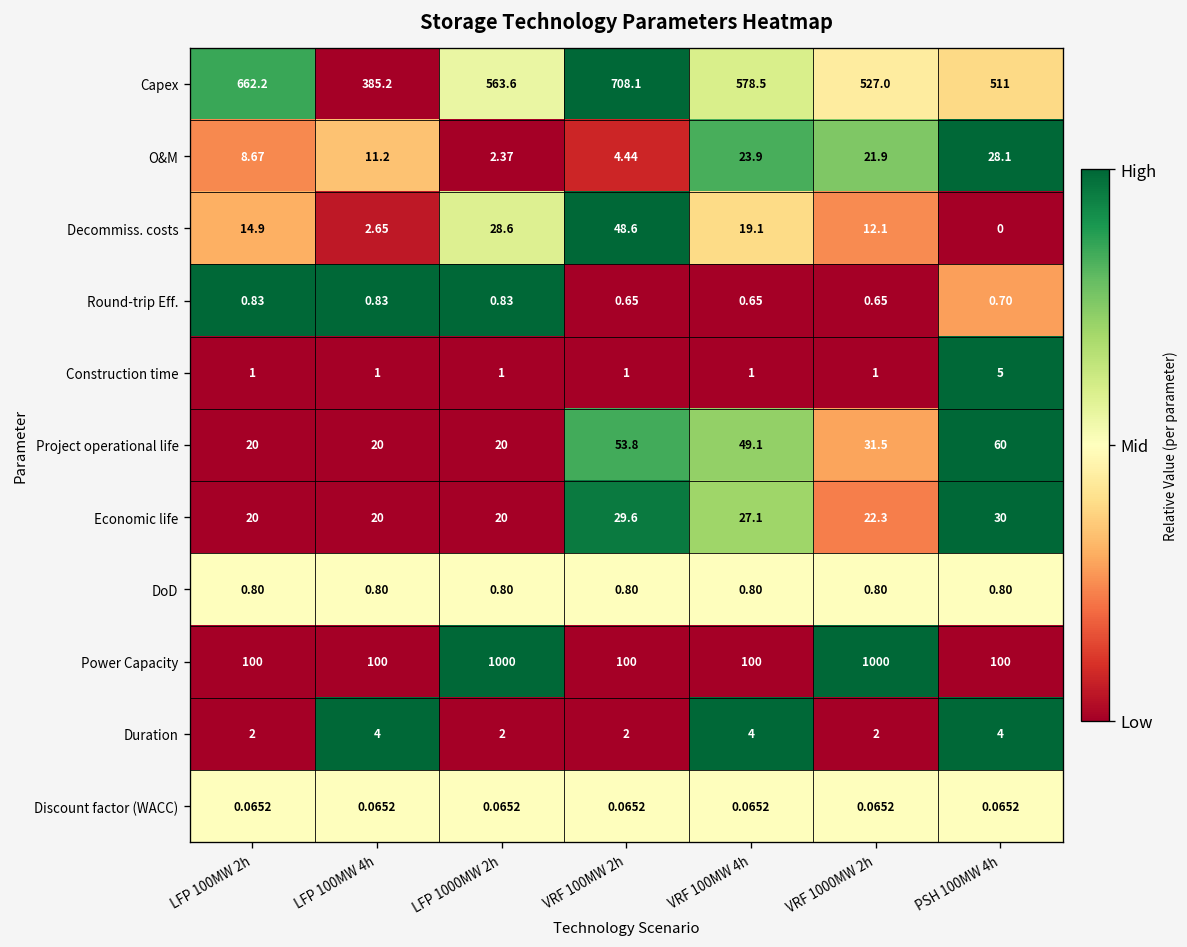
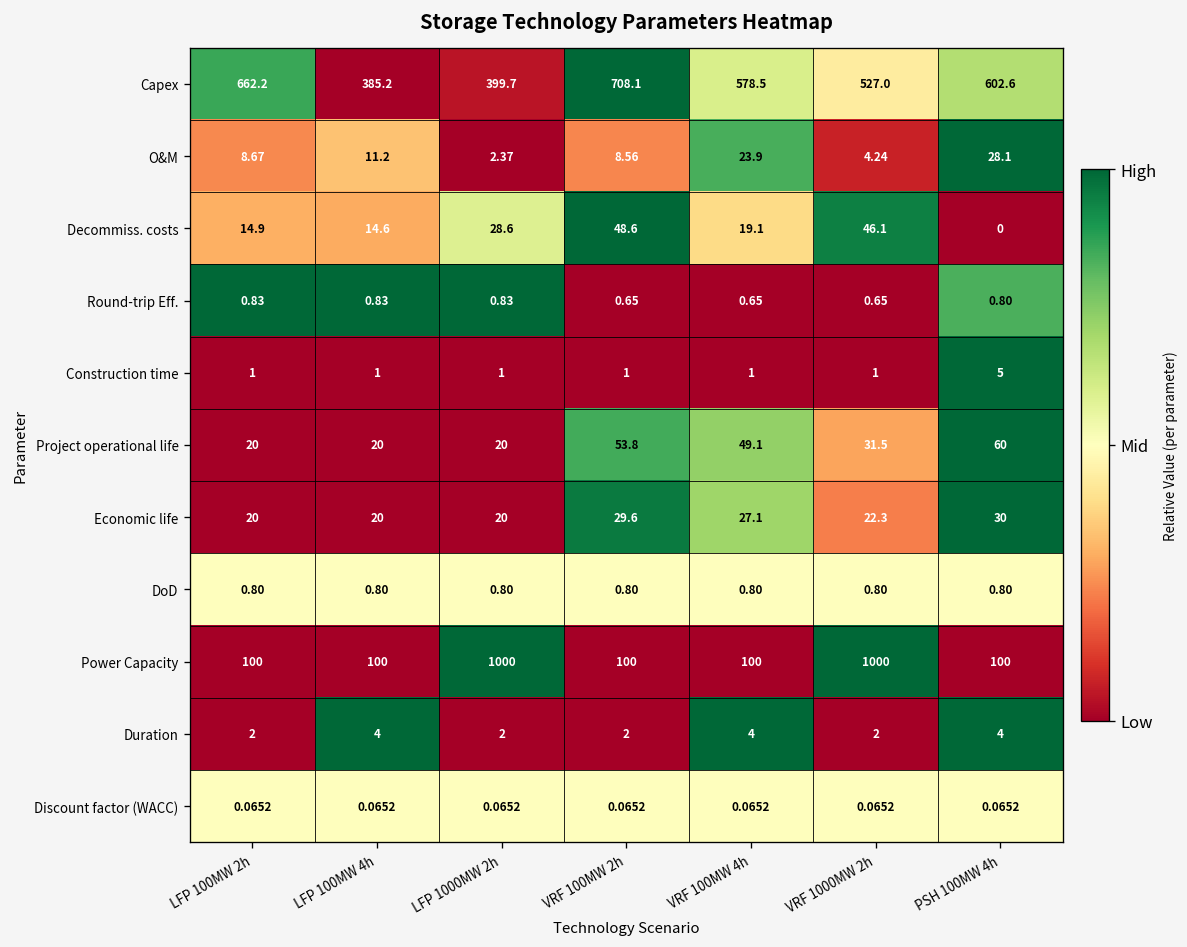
Capex, LFP 1000MW 2h: 563.6 -> 399.7
Capex, PSH 100MW 4h: 511 -> 602.6
O&M, VRF 100MW 2h: 4.44 -> 8.56
O&M, VRF 1000MW 2h: 21.9 -> 4.24
Decommiss. costs, LFP 100MW 4h: 2.65 -> 14.6
Decommiss. costs, VRF 1000MW 2h: 12.1 -> 46.1
Round-trip Eff., PSH 100MW 4h: 0.70 -> 0.80
